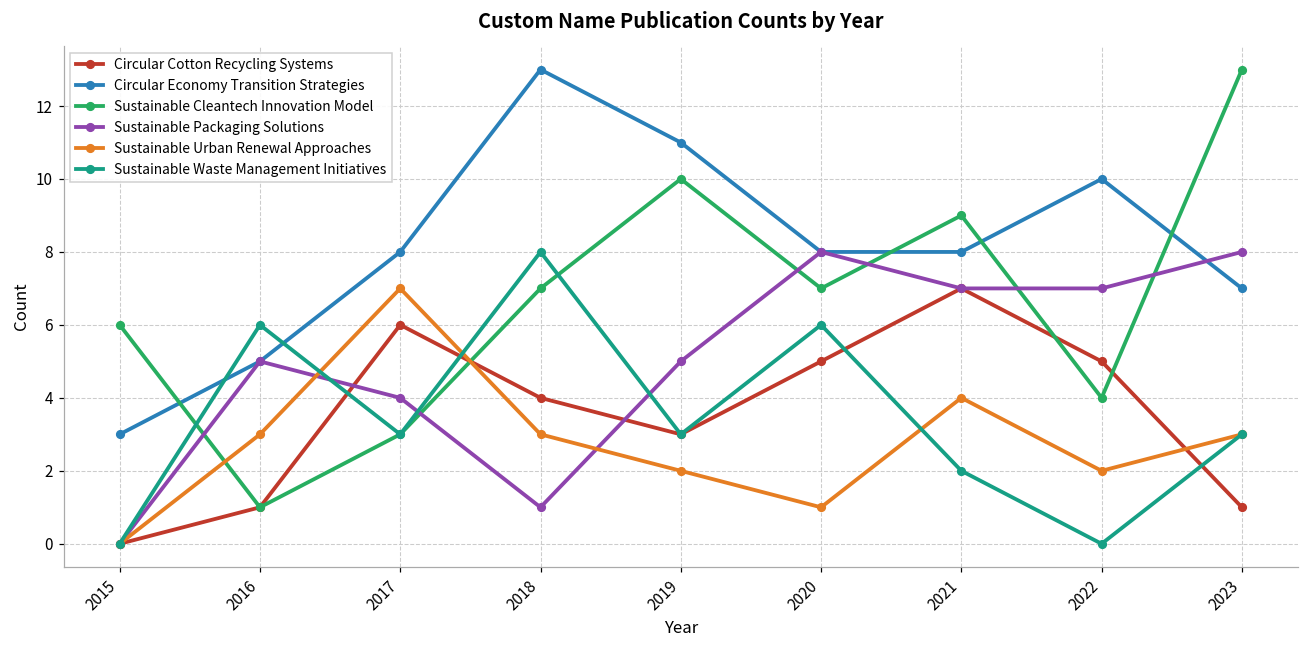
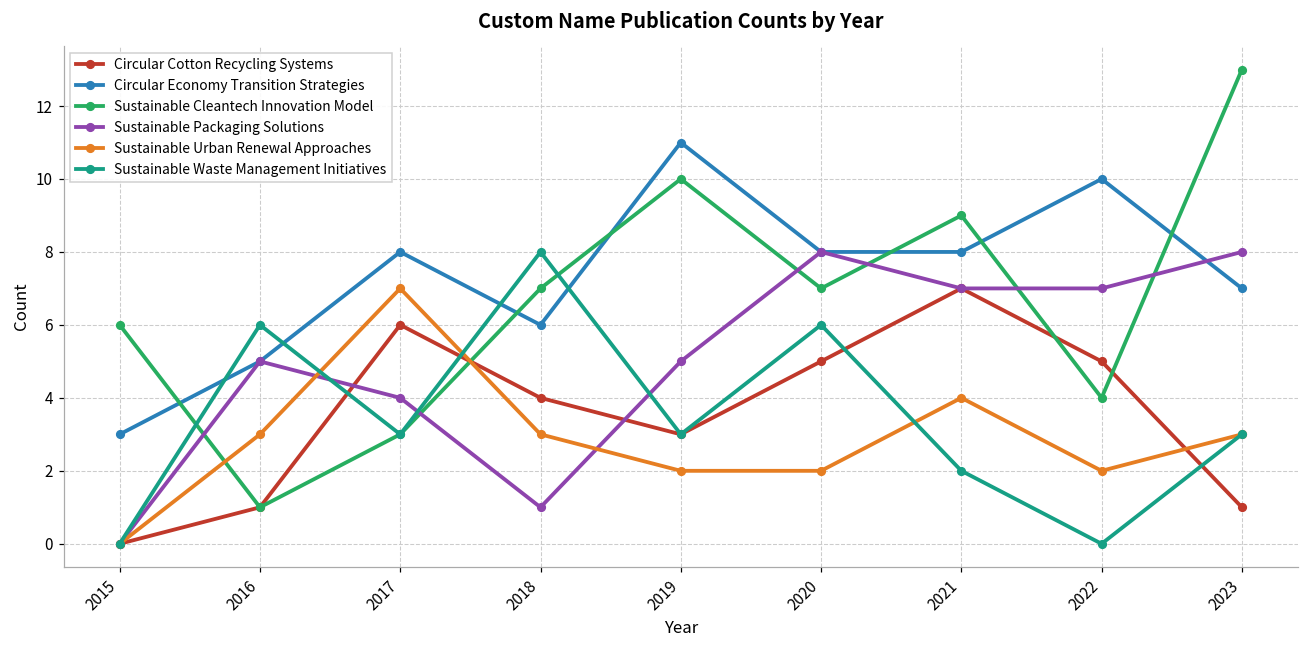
Circular Economy Transition Strategies, 2018: 13 -> 6
Sustainable Urban Renewal Approaches, 2020: 1 -> 2
